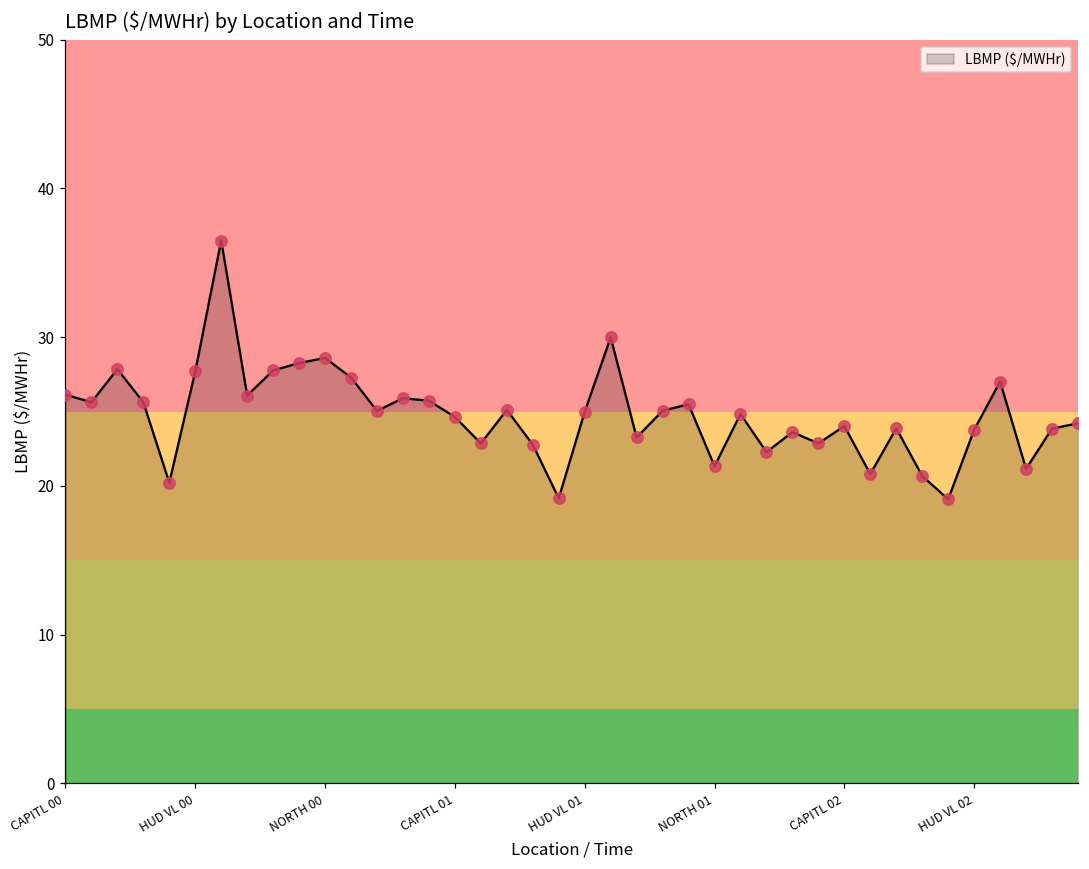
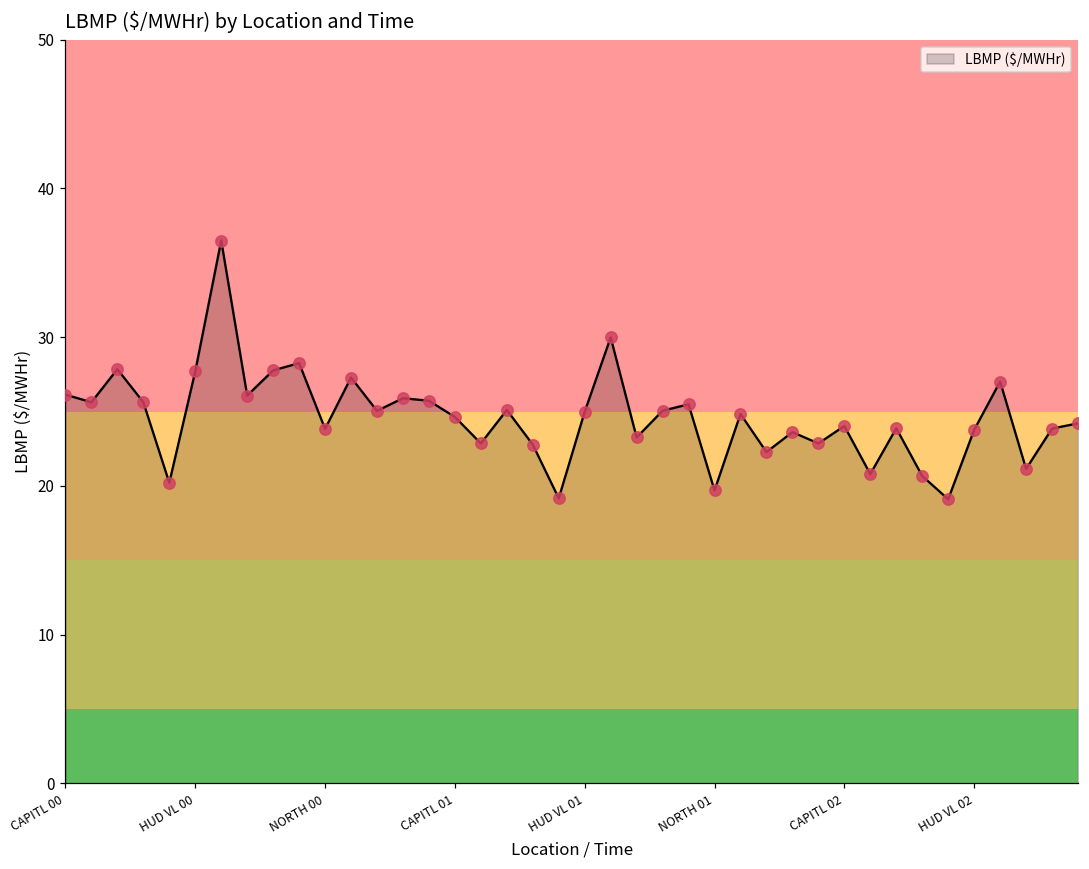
NORTH 00: 28.6 -> 23.8
NORTH 01: 21.3 -> 19.7
